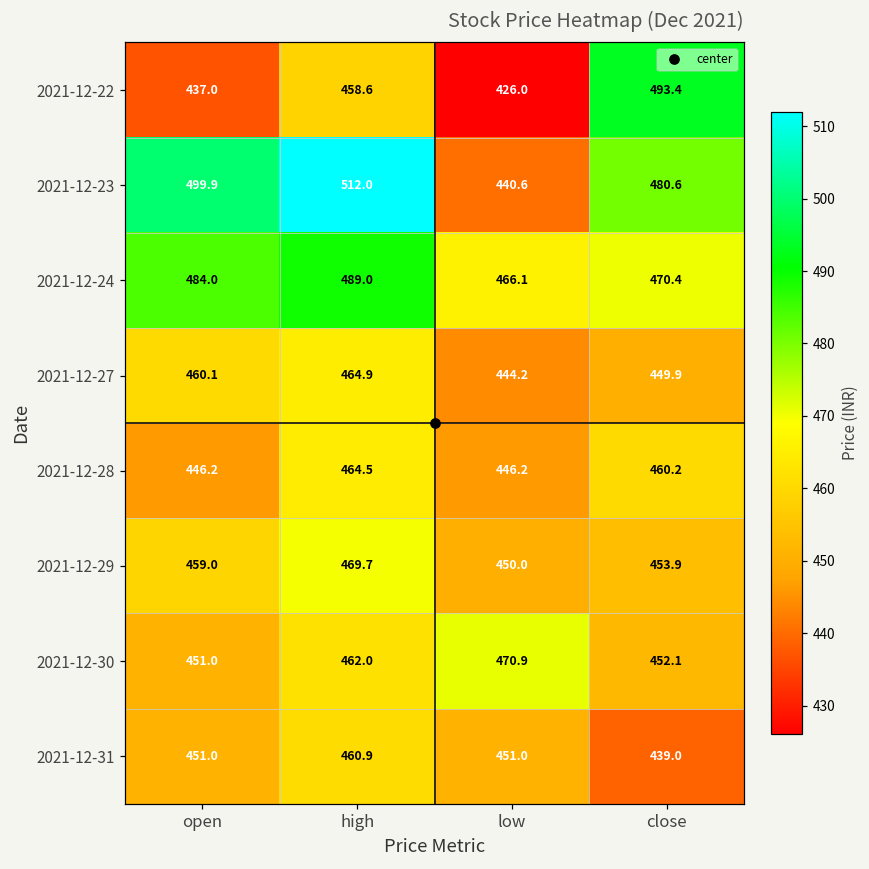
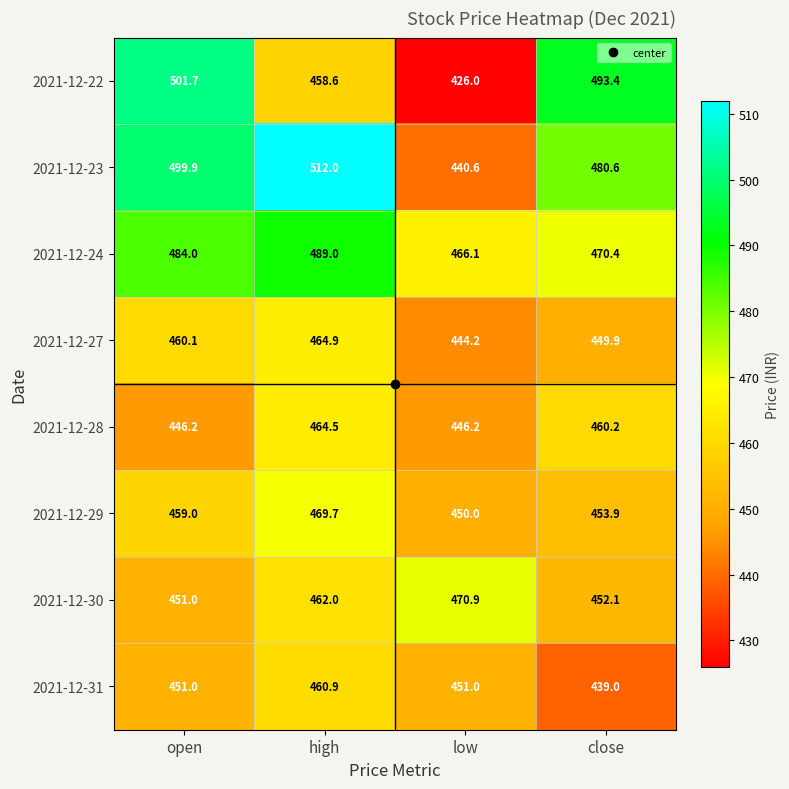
2021-12-22, open: 437.0 -> 501.7
